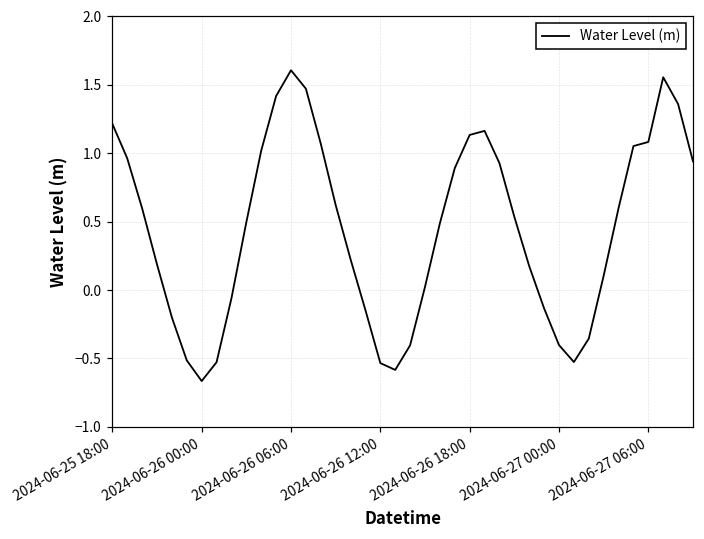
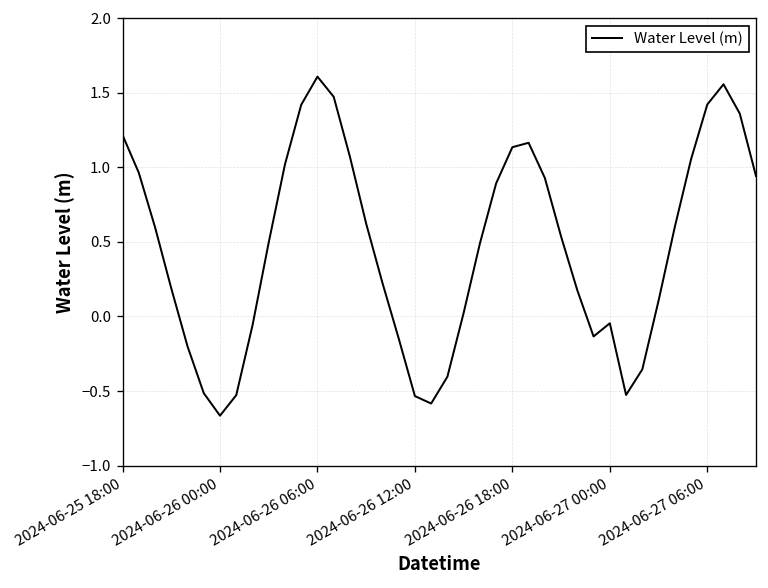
2024-06-27 00:00: -0.40 -> -0.05
2024-06-27 06:00: 1.08 -> 1.42
